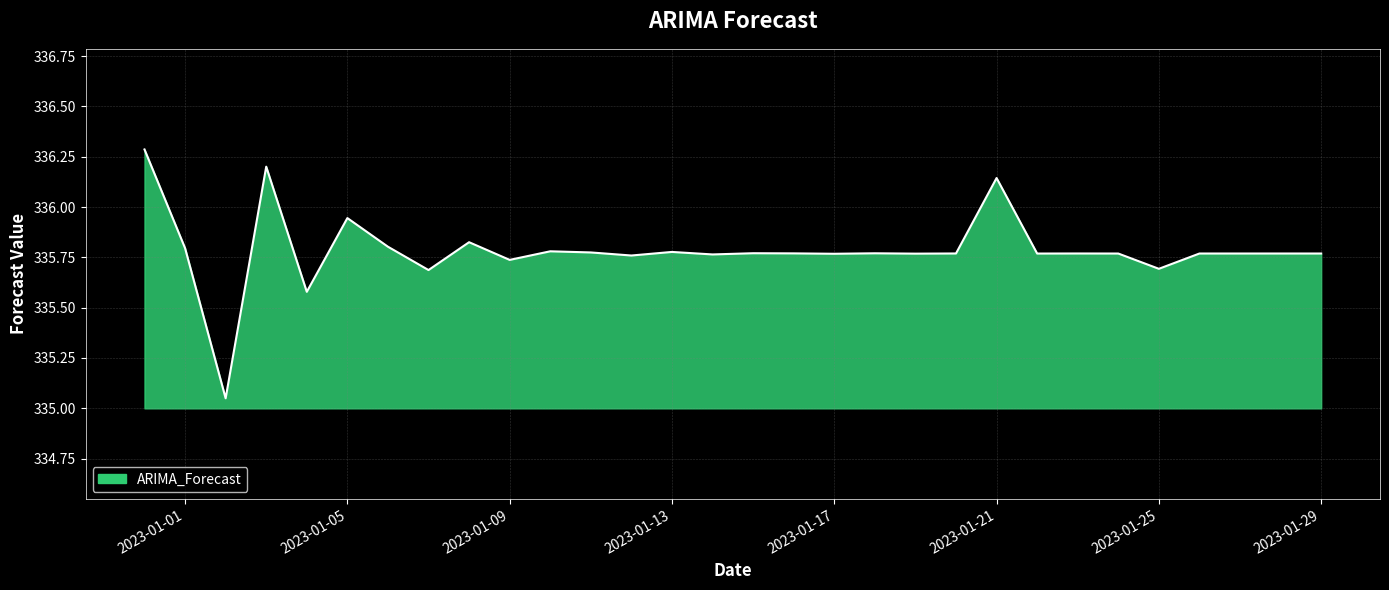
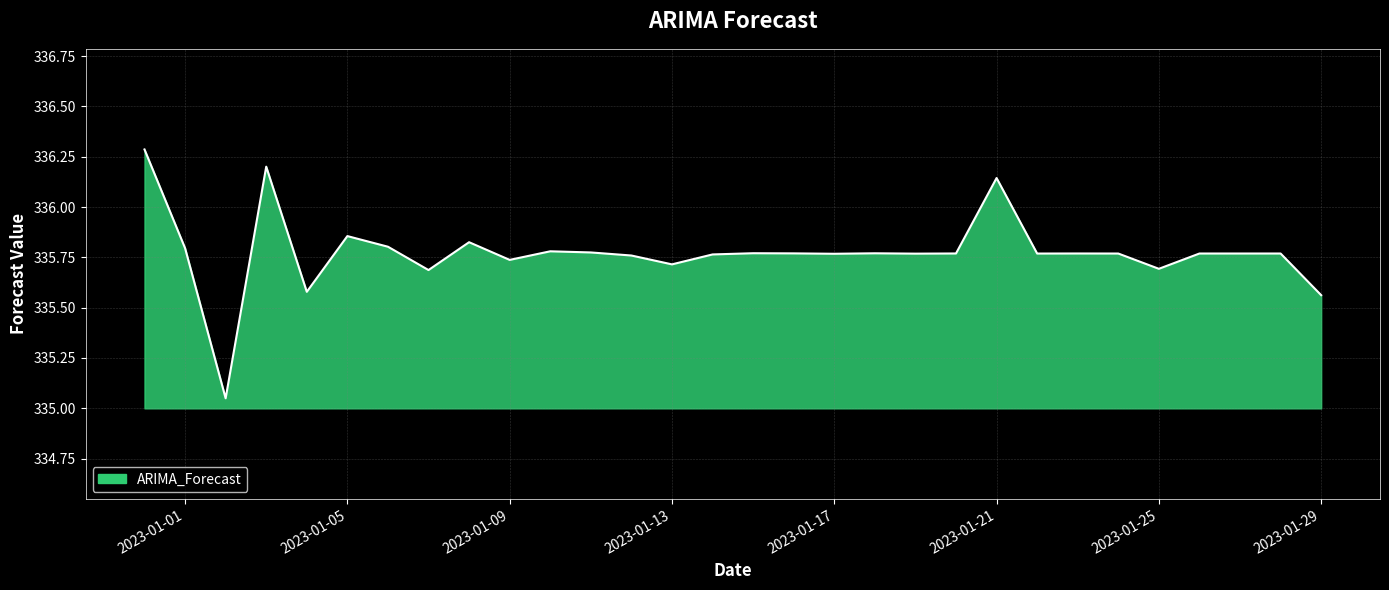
2023-01-05: 335.95 -> 335.86
2023-01-13: 335.78 -> 335.72
2023-01-29: 335.77 -> 335.56
